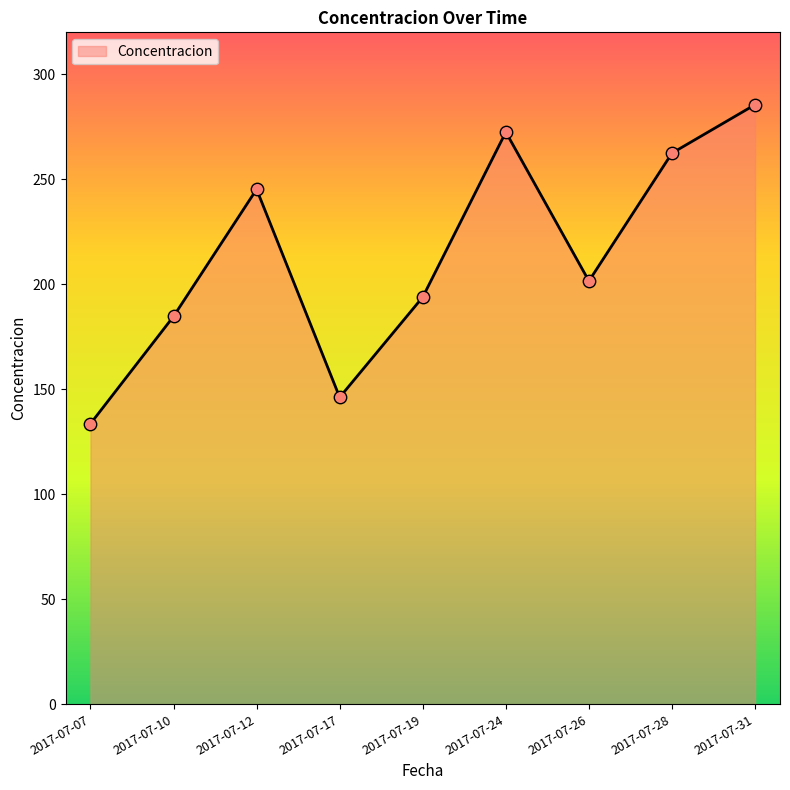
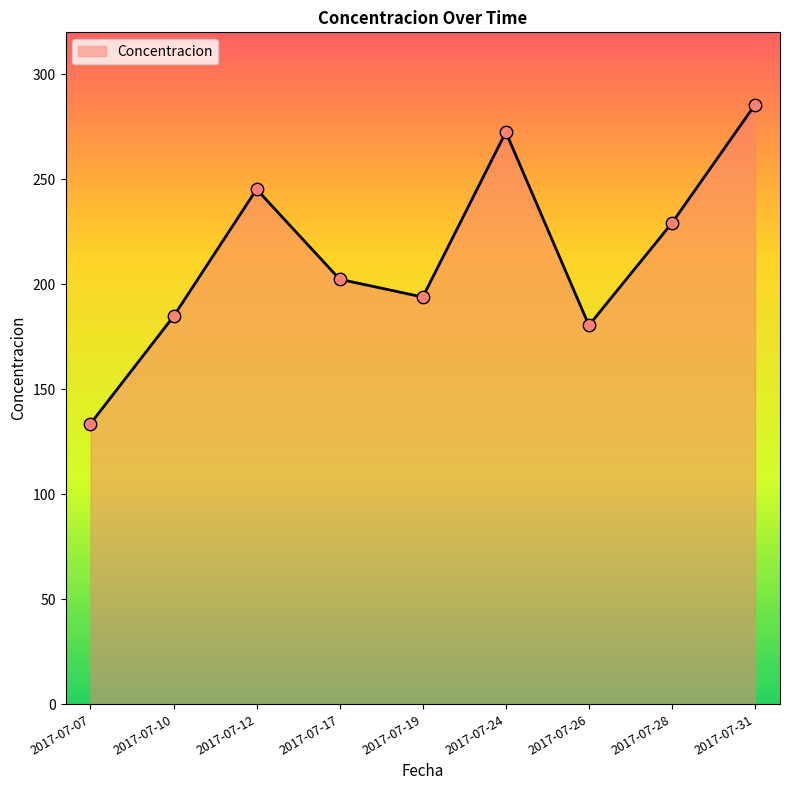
2017-07-17: 146 -> 202
2017-07-26: 202 -> 180
2017-07-28: 262 -> 229
